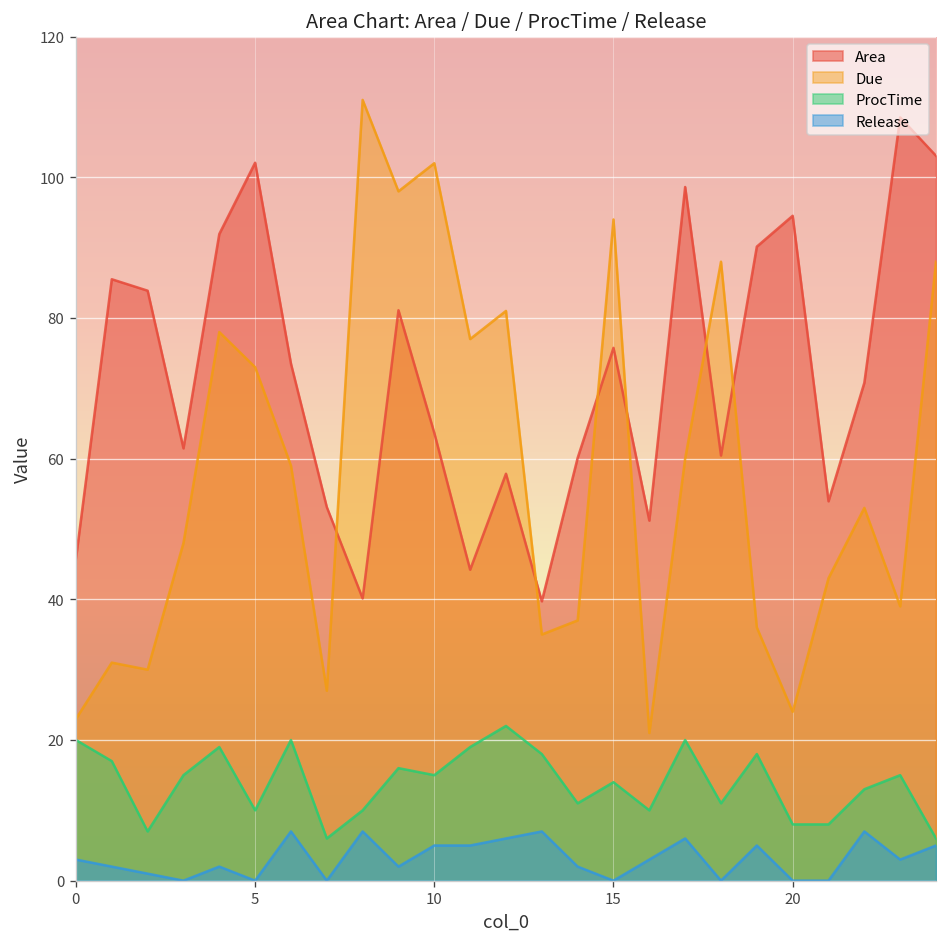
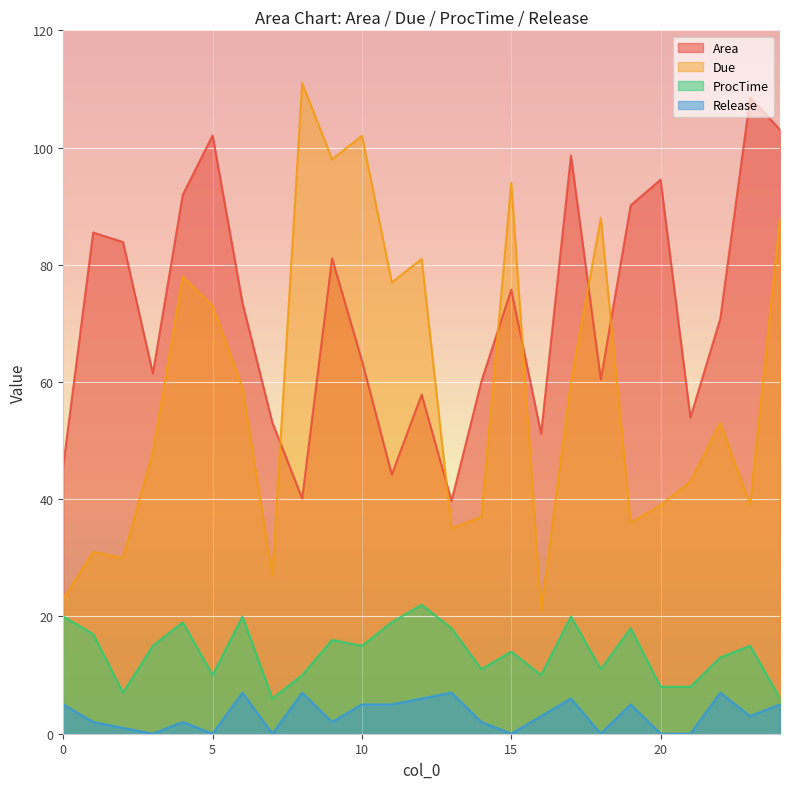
Release, 0: 3 -> 5
Due, 20: 24 -> 39
